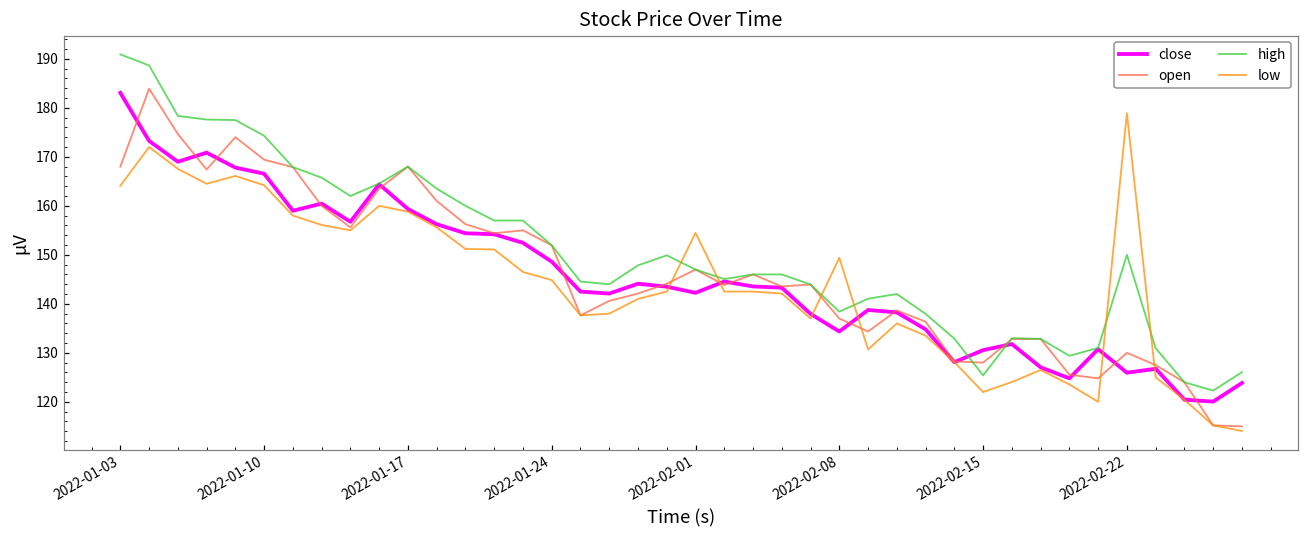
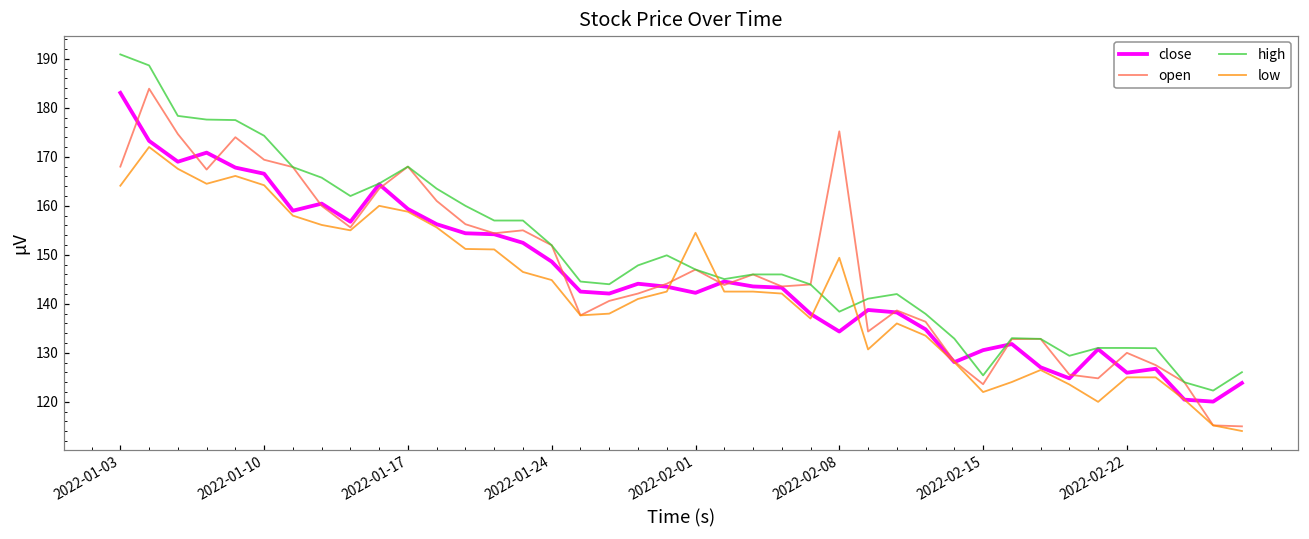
open, 2022-02-08: 137 -> 175
open, 2022-02-15: 128 -> 124
high, 2022-02-22: 150 -> 131
low, 2022-02-22: 179 -> 125
